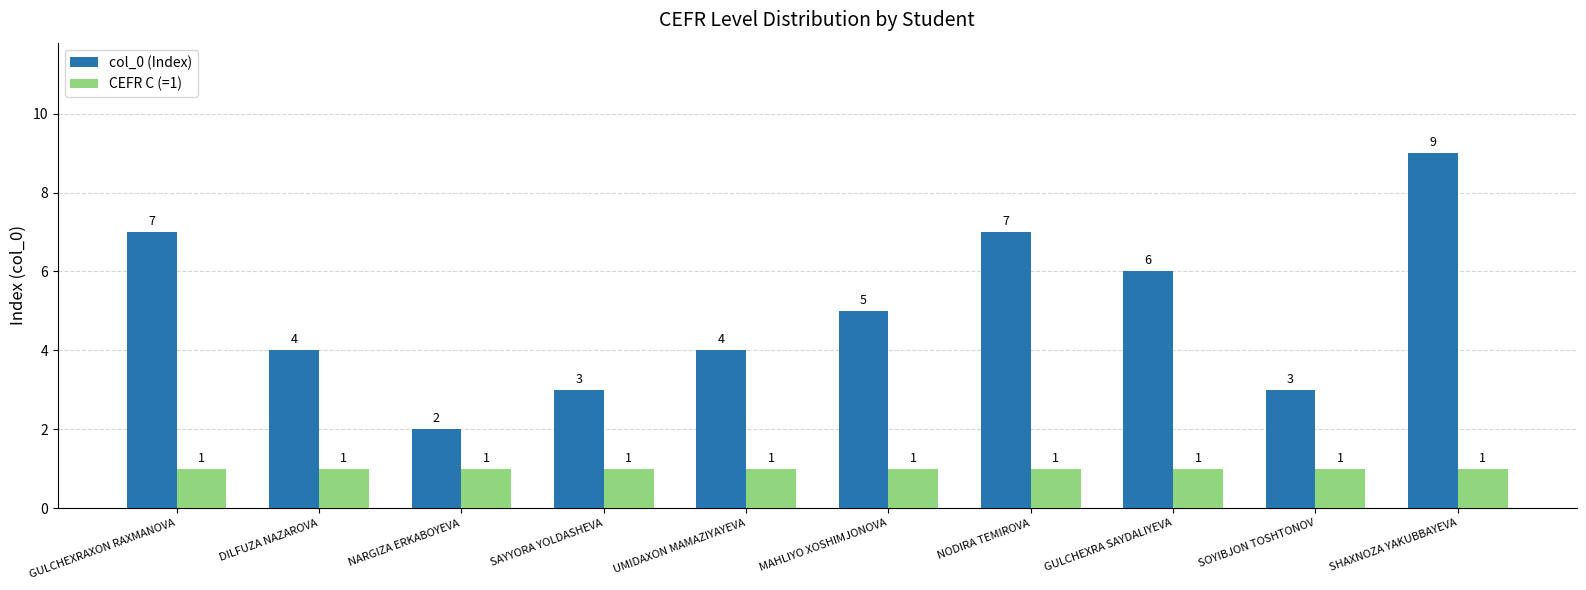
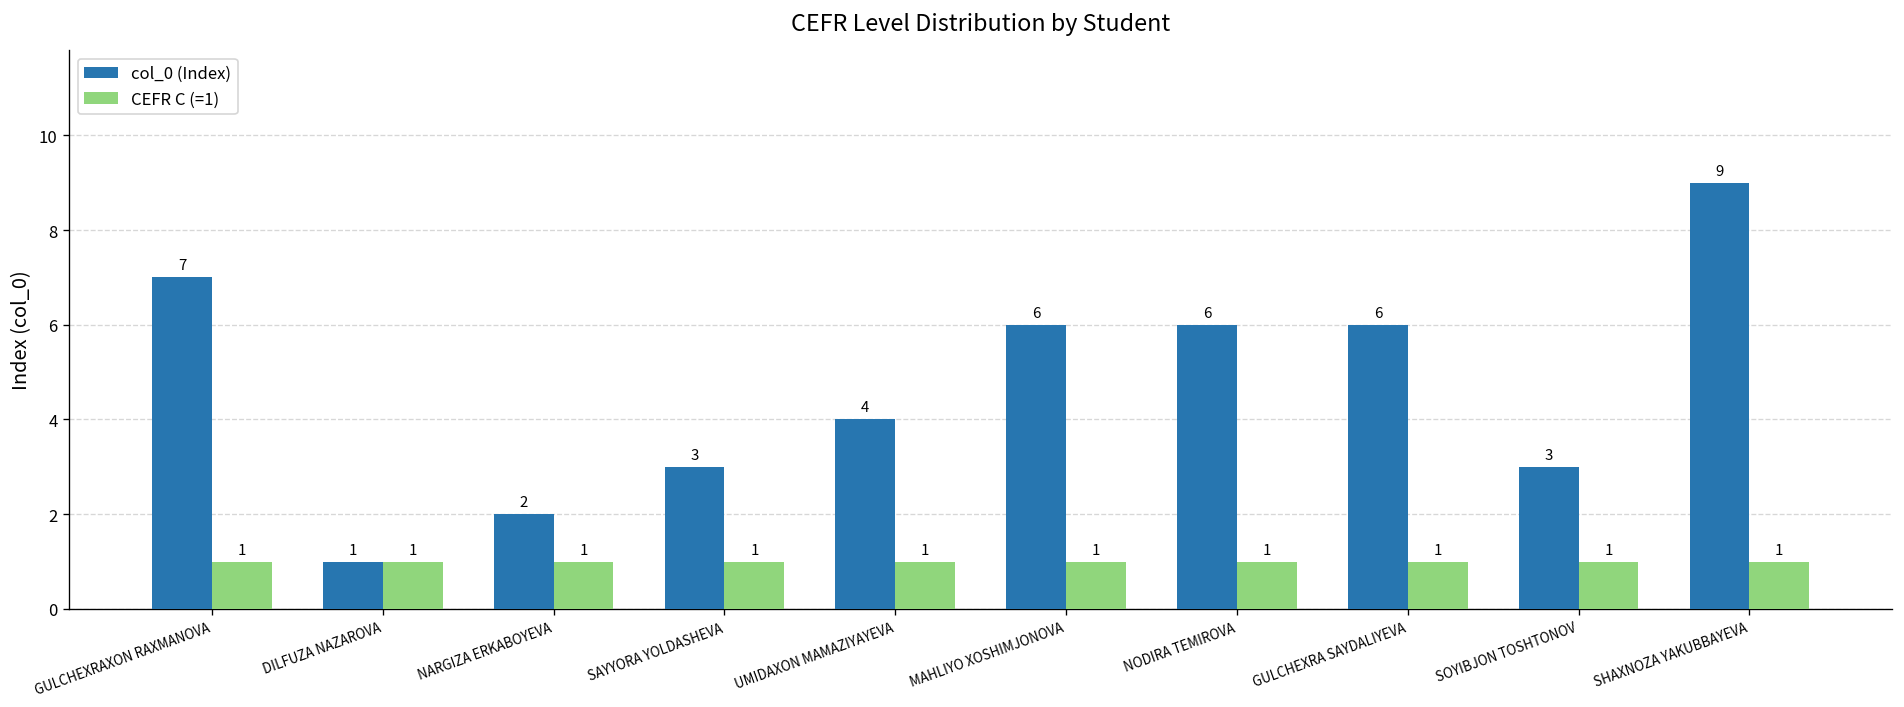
col_0 (Index), DILFUZA NAZAROVA: 4 -> 1
col_0 (Index), MAHLIYO XOSHIMJONOVA: 5 -> 6
col_0 (Index), NODIRA TEMIROVA: 7 -> 6
